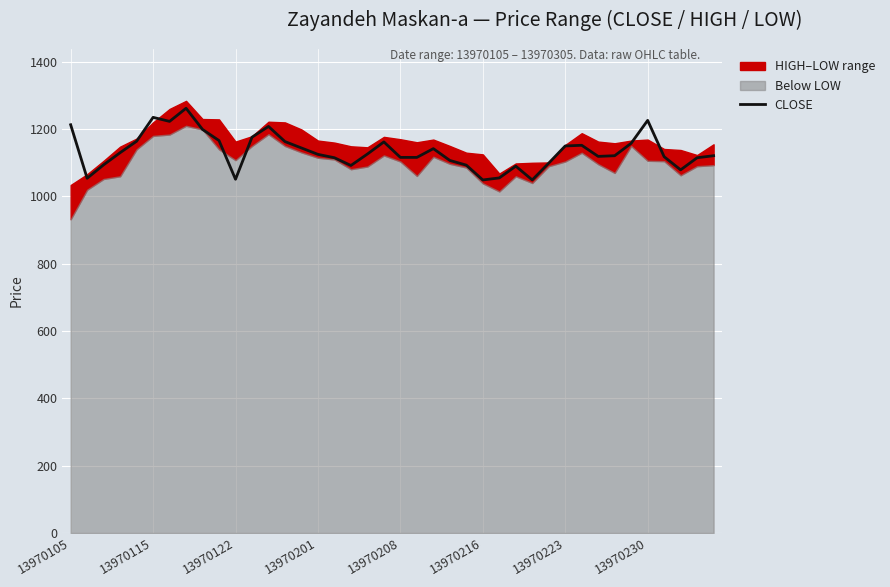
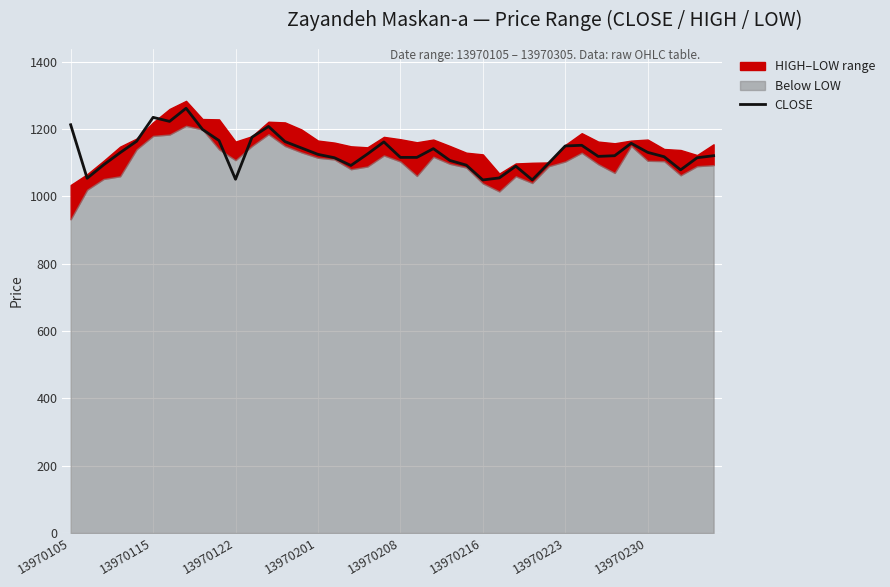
CLOSE, 13970230: 1230 -> 1130
